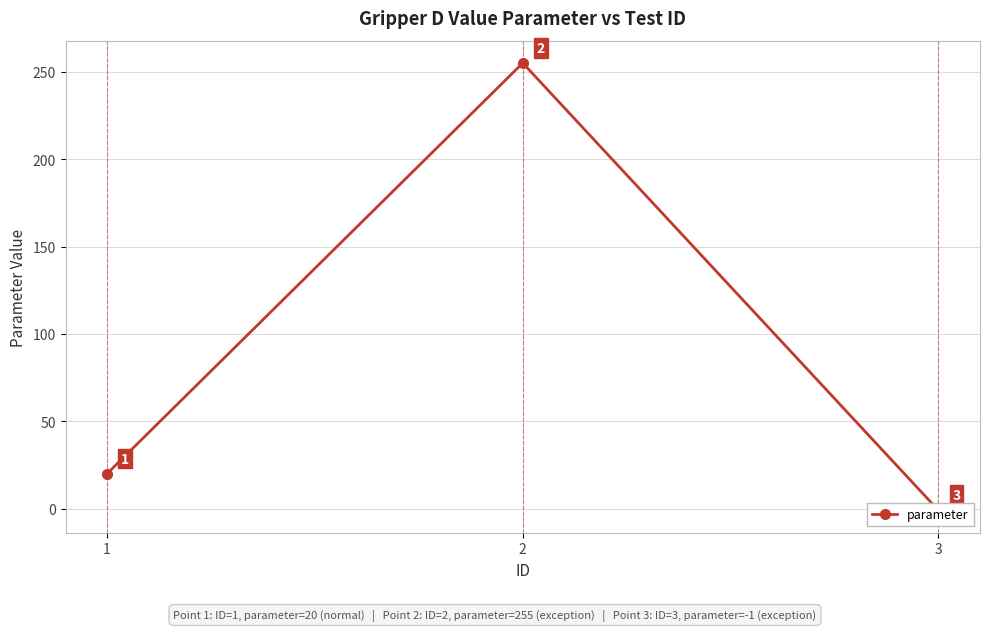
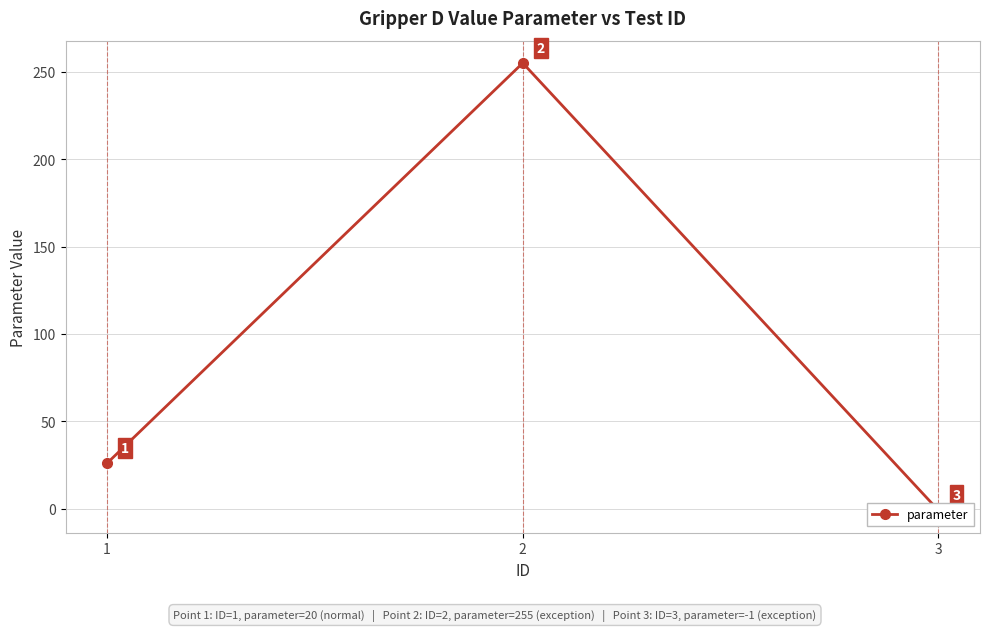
1: 20 -> 26
